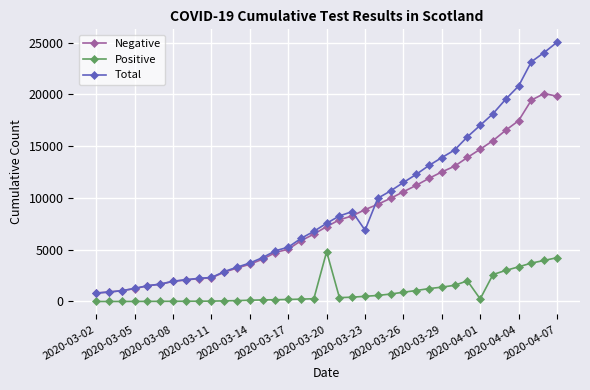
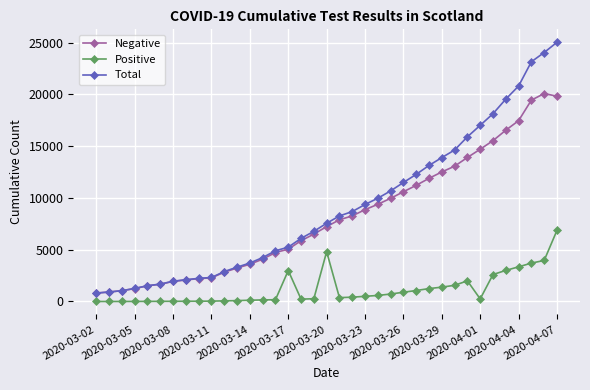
Positive, 2020-03-17: 200 -> 3000
Total, 2020-03-23: 6900 -> 9400
Positive, 2020-04-07: 4200 -> 6900
